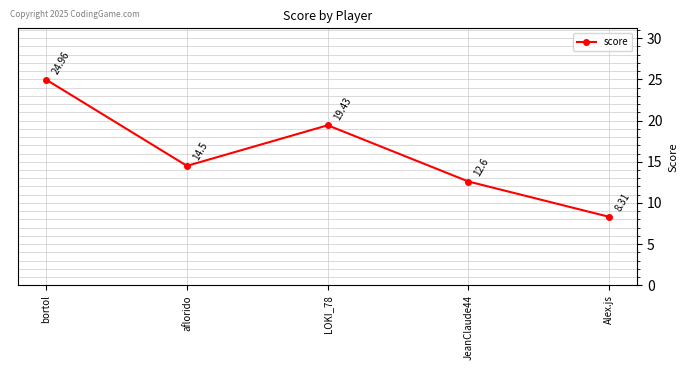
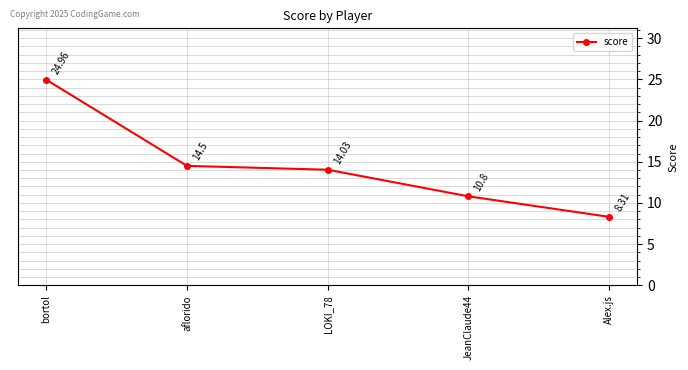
LOKI_78: 19.43 -> 14.03
JeanClaude44: 12.6 -> 10.8
